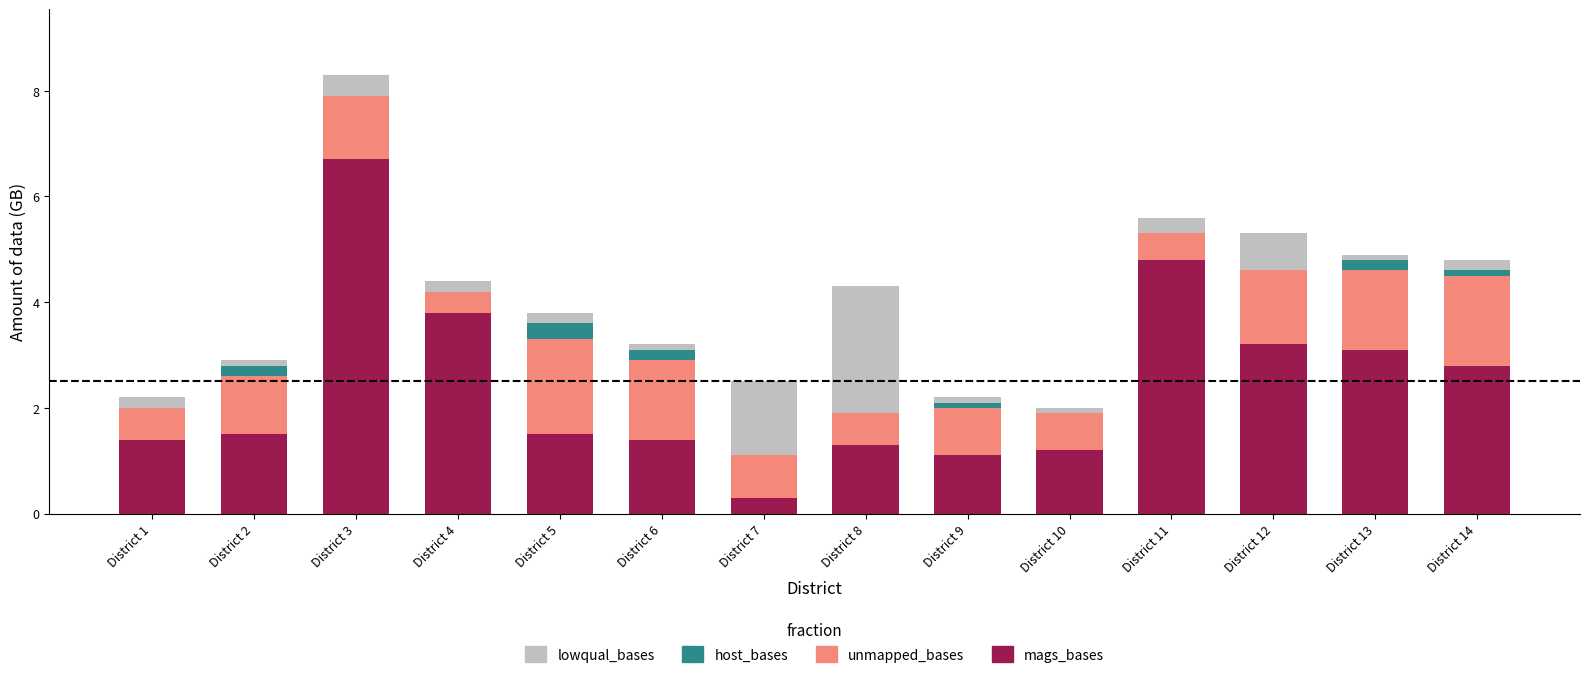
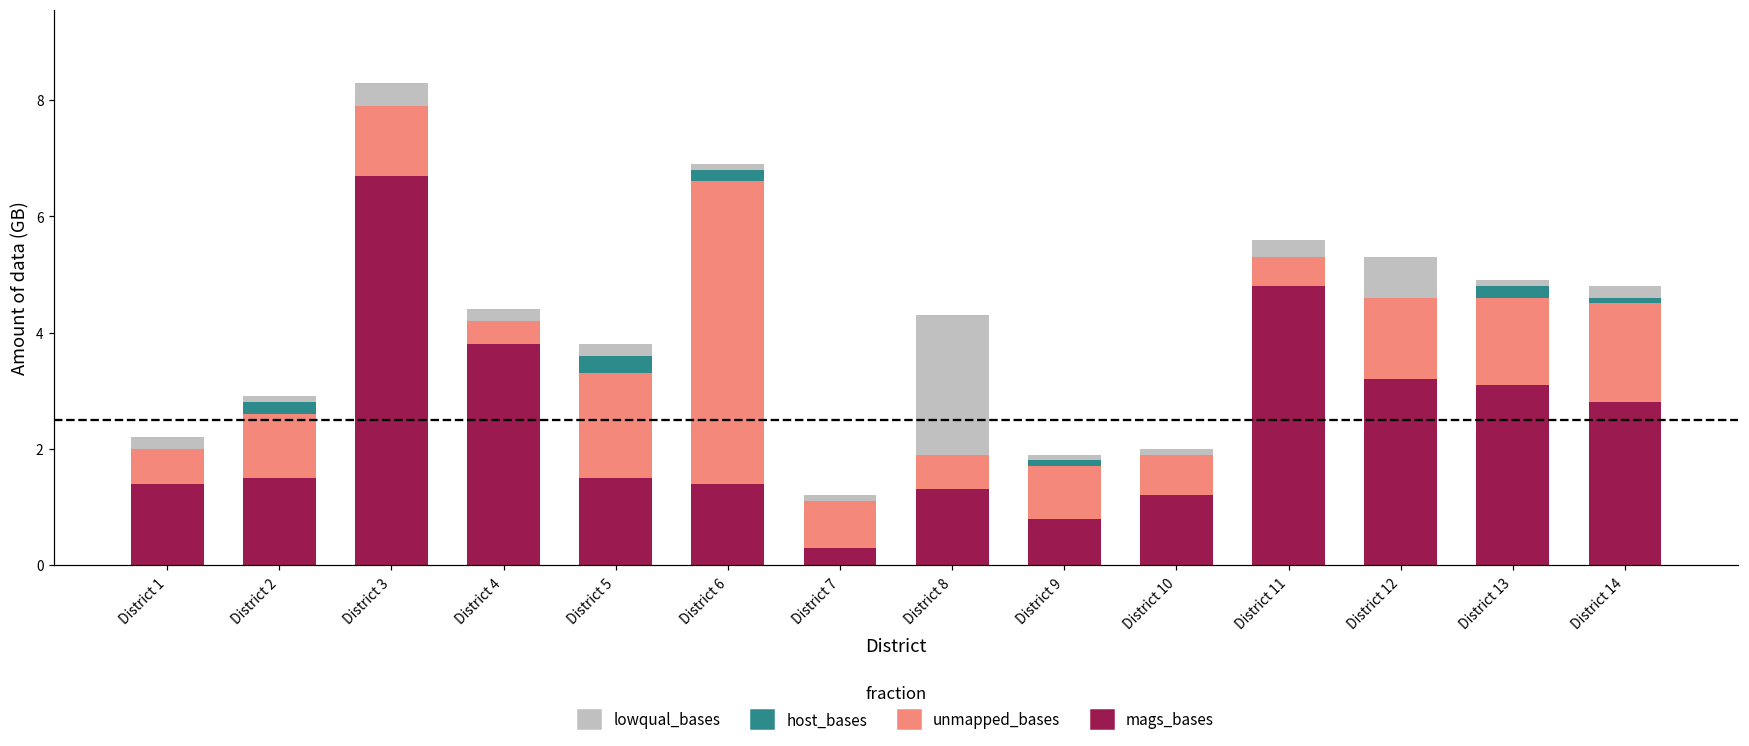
unmapped_bases, District 6: 1.5 -> 5.2
lowqual_bases, District 7: 1.4 -> 0.1
mags_bases, District 9: 1.1 -> 0.8
